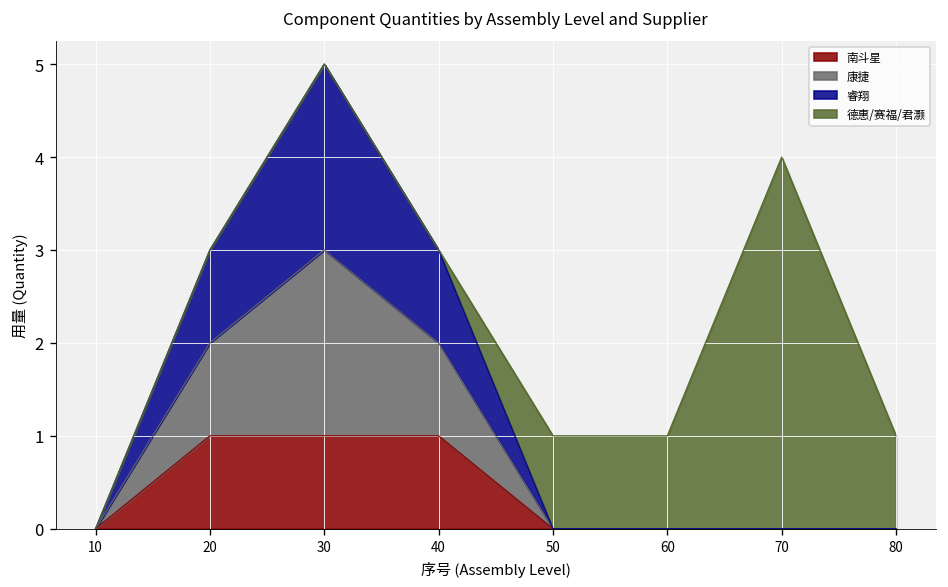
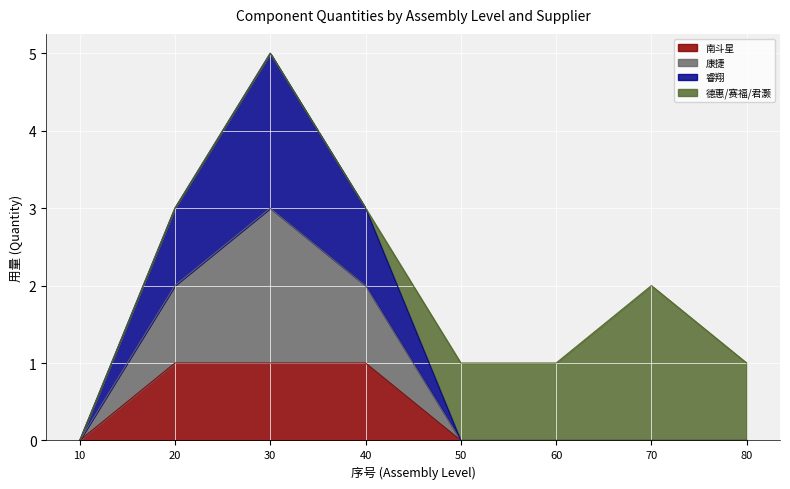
德惠/赛福/君灏, 70: 4 -> 2
